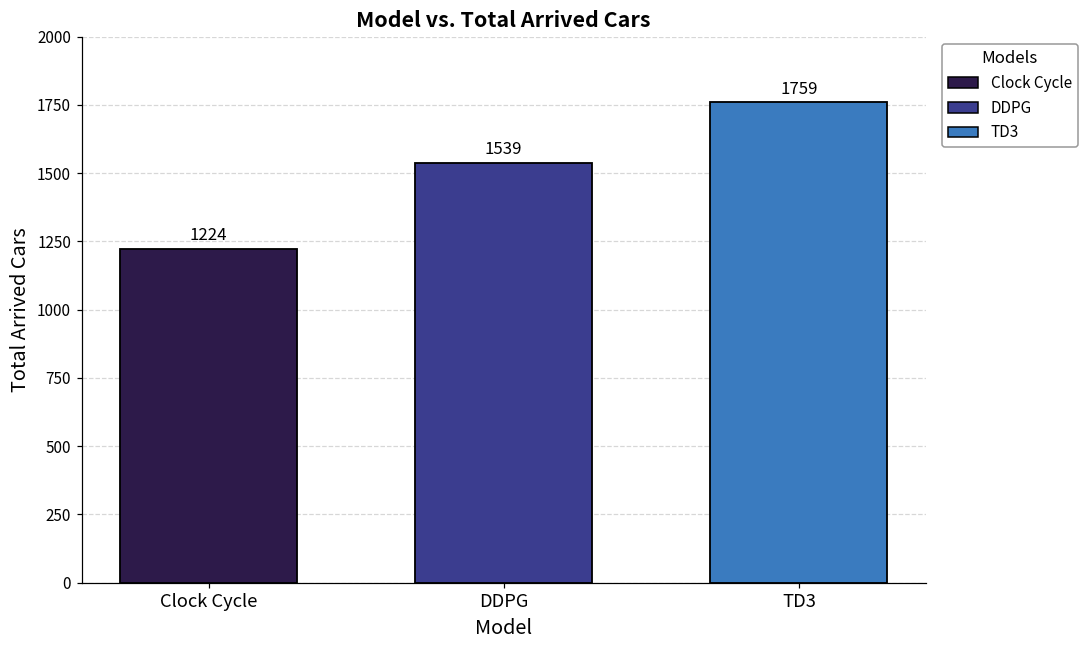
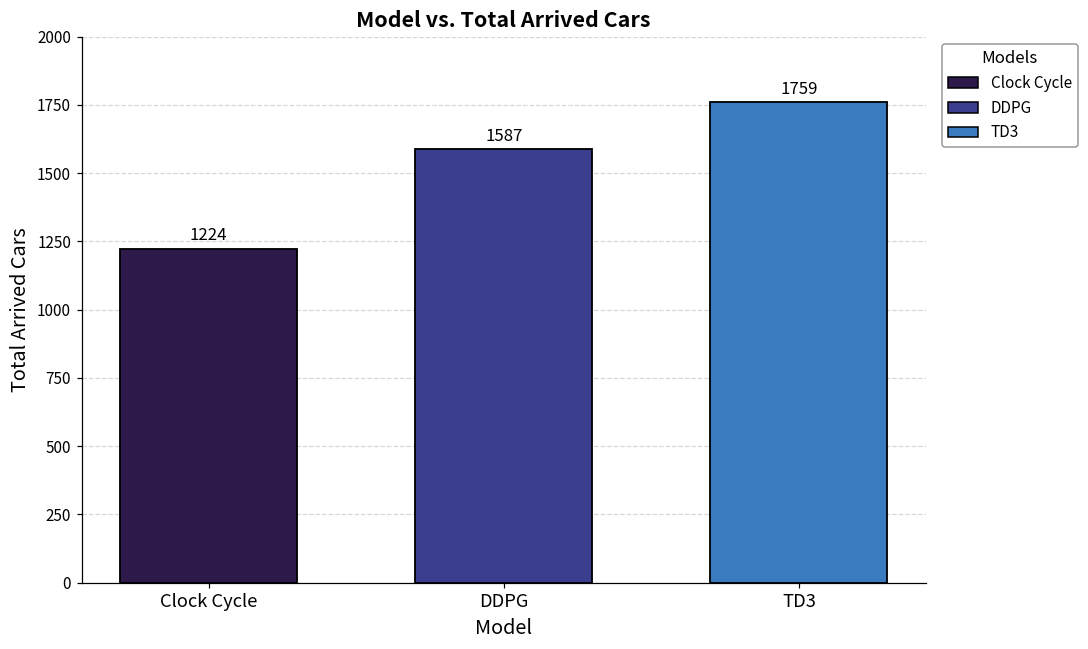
DDPG: 1539 -> 1587
